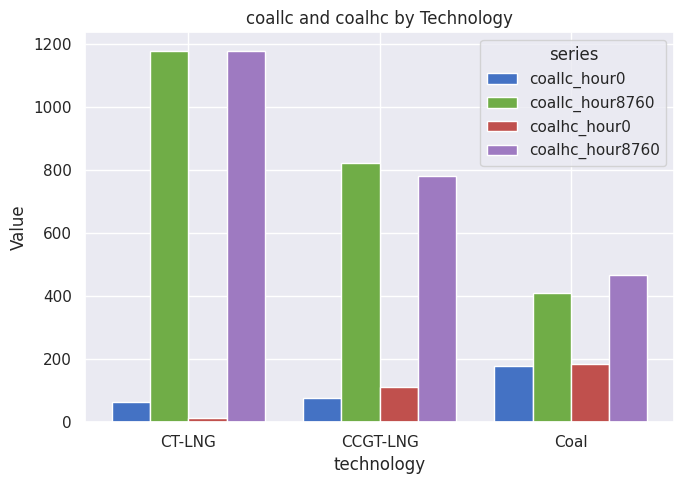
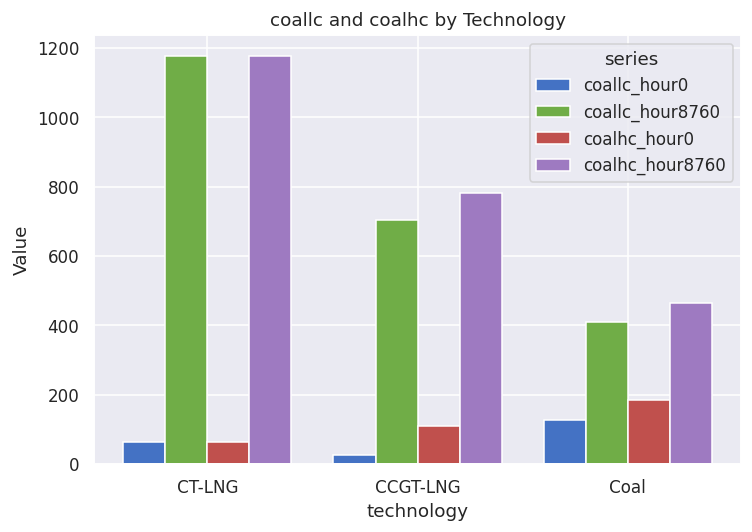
coalhc_hour0, CT-LNG: 10 -> 70
coallc_hour0, CCGT-LNG: 80 -> 30
coallc_hour8760, CCGT-LNG: 820 -> 700
coallc_hour0, Coal: 180 -> 130
